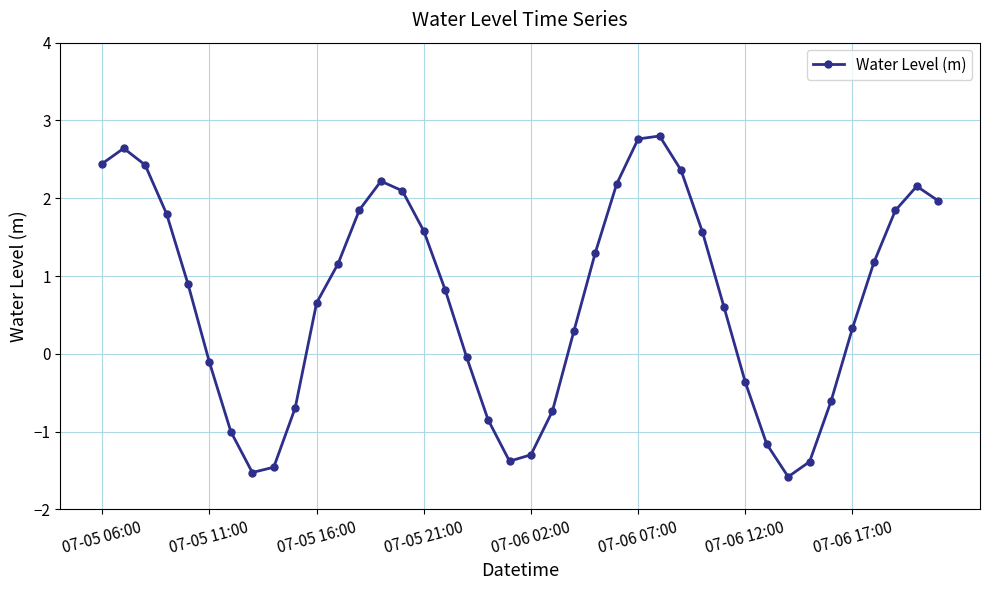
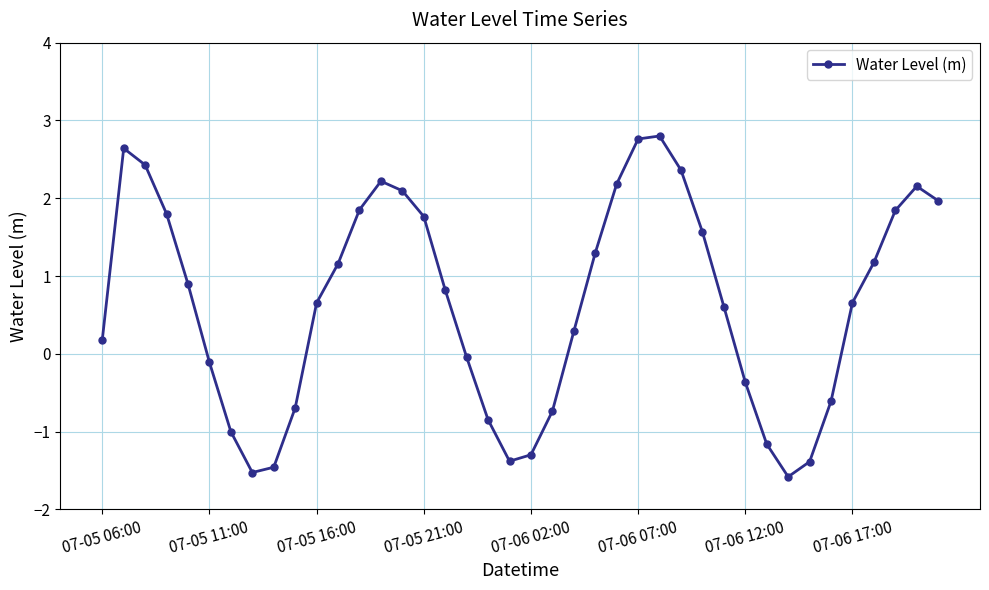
07-05 06:00: 2.4 -> 0.2
07-05 21:00: 1.6 -> 1.8
07-06 17:00: 0.3 -> 0.7
